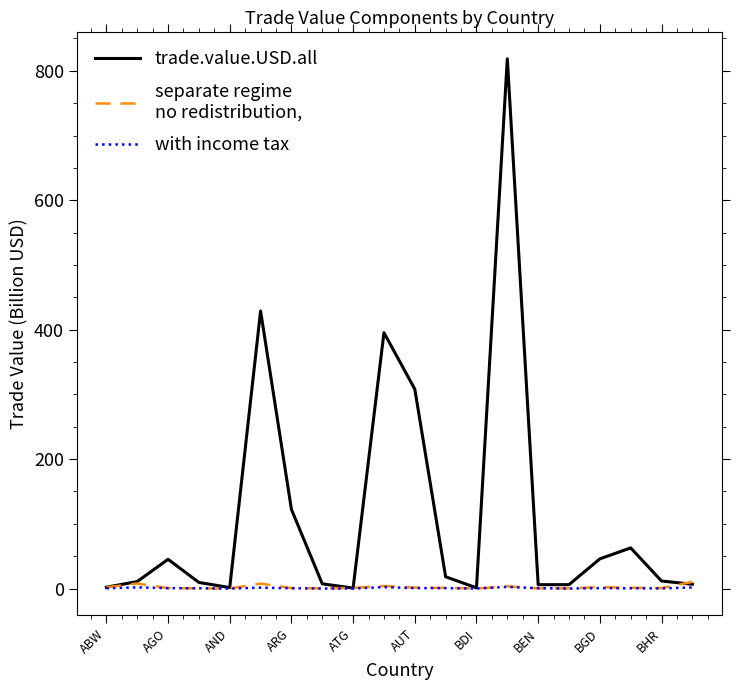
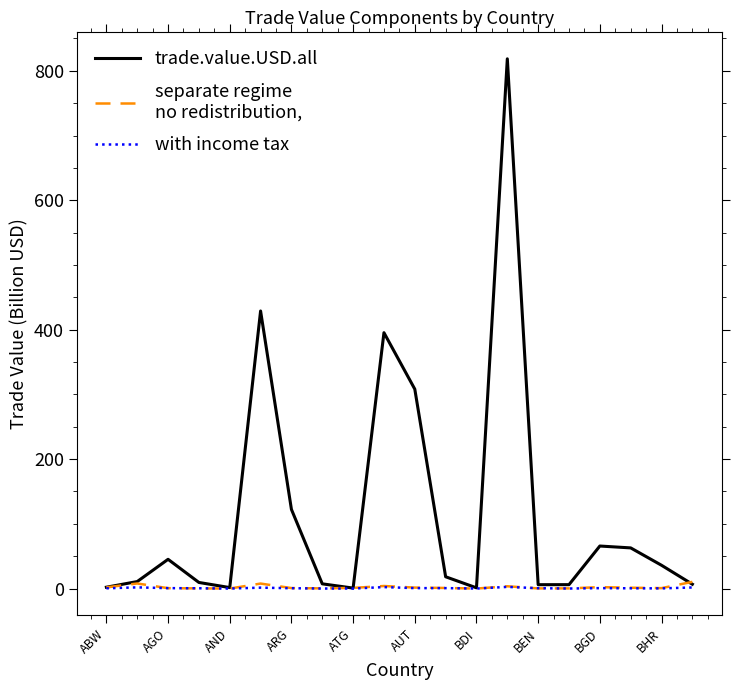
trade.value.USD.all, BGD: 50 -> 70
trade.value.USD.all, BHR: 10 -> 40
